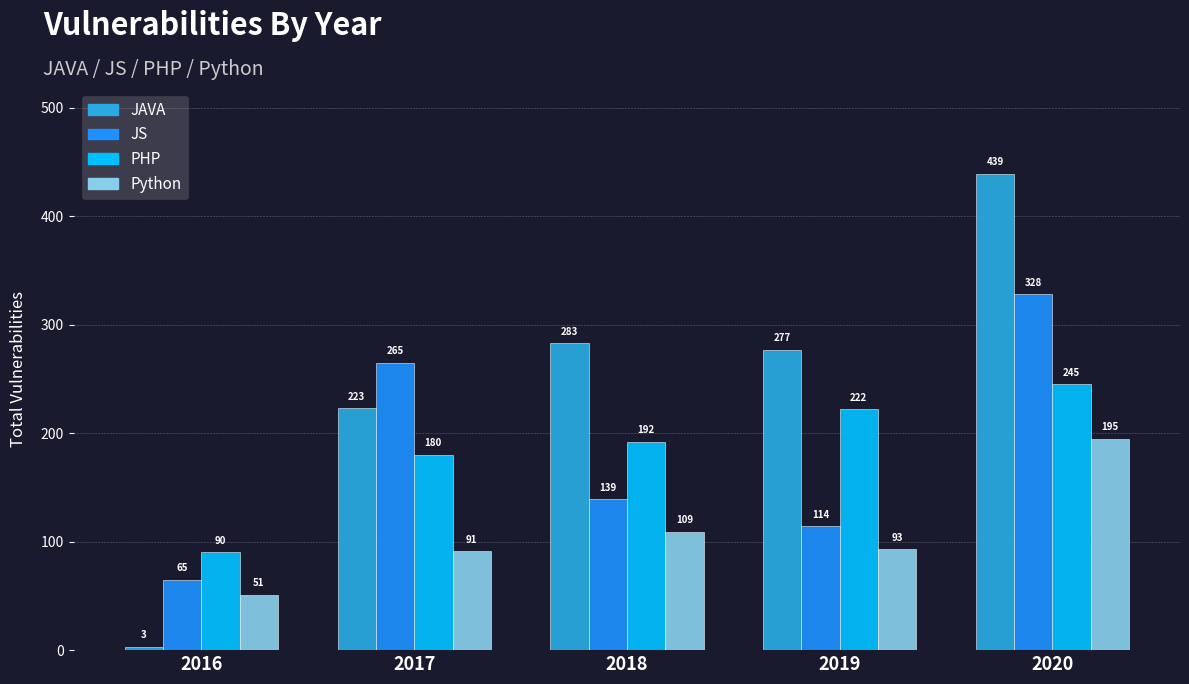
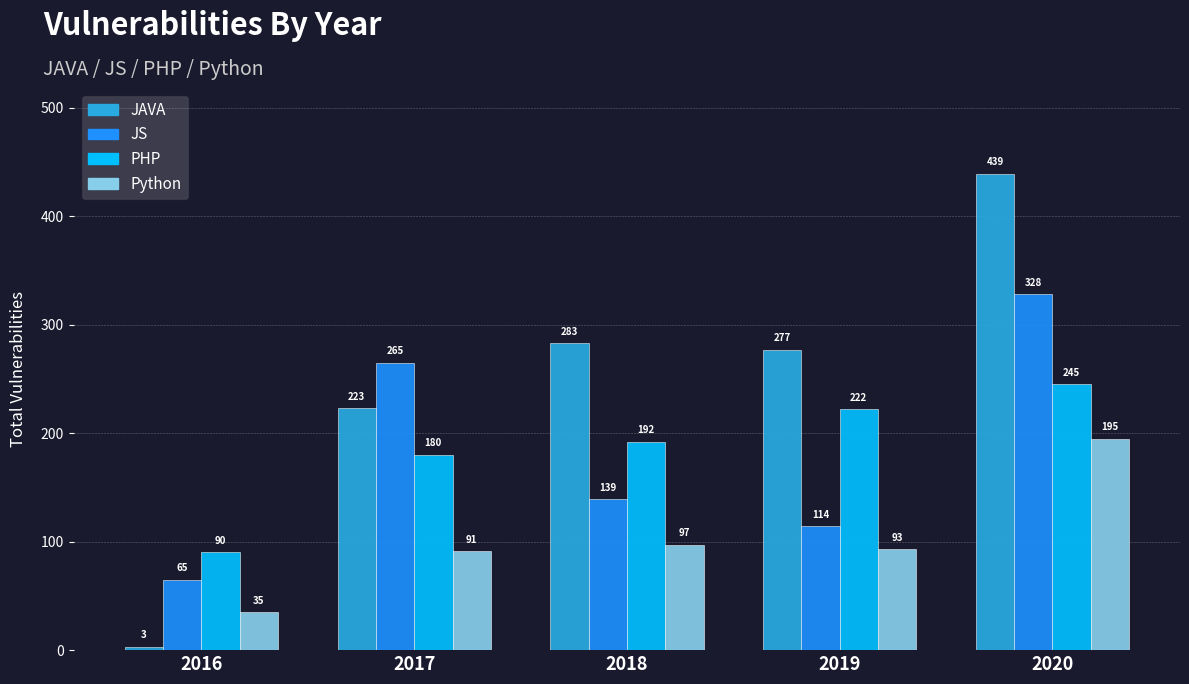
Python, 2016: 51 -> 35
Python, 2018: 109 -> 97
